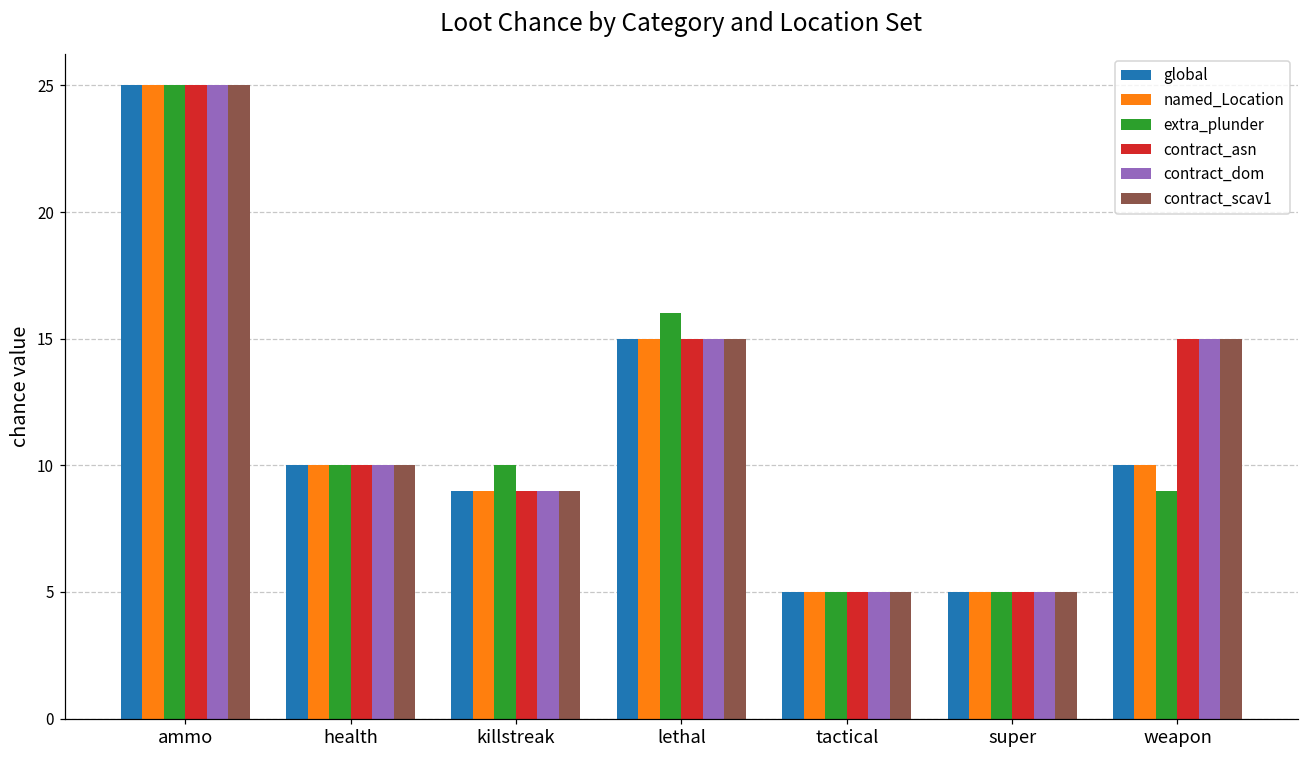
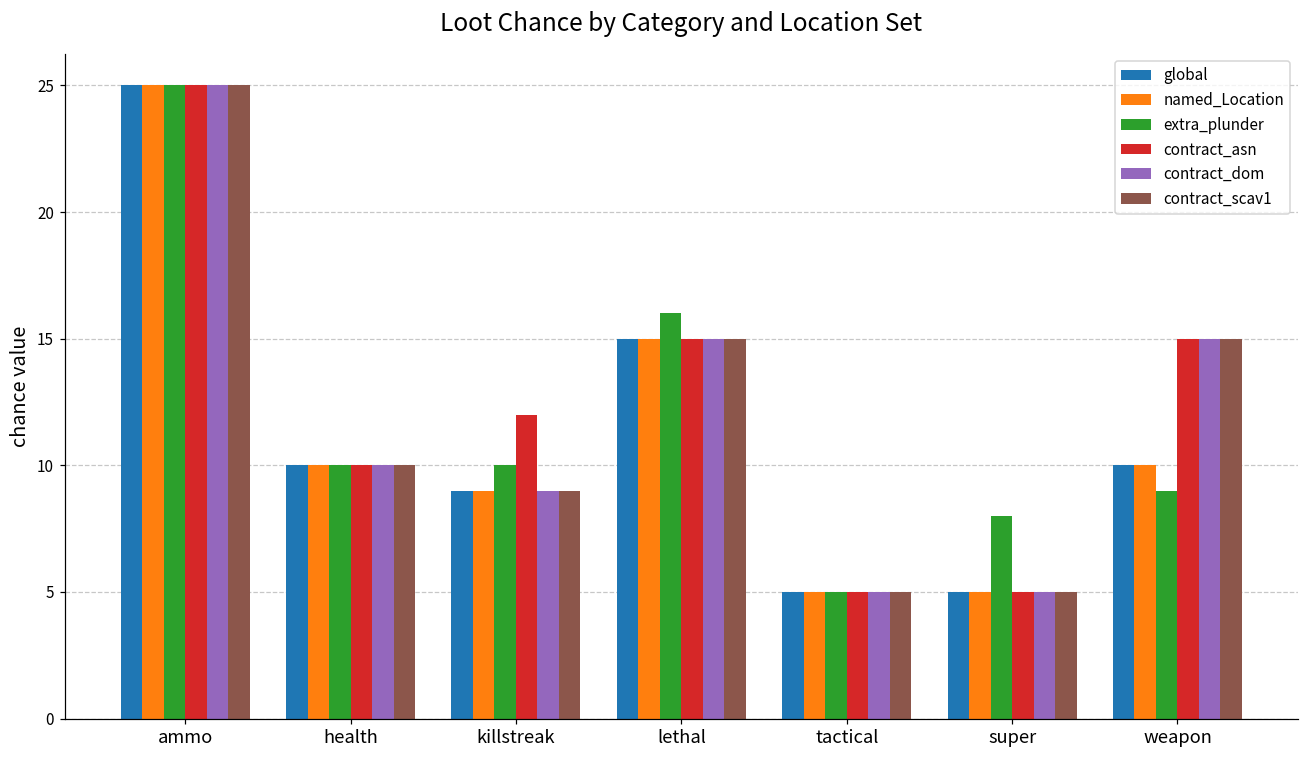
contract_asn, killstreak: 9 -> 12
extra_plunder, super: 5 -> 8
